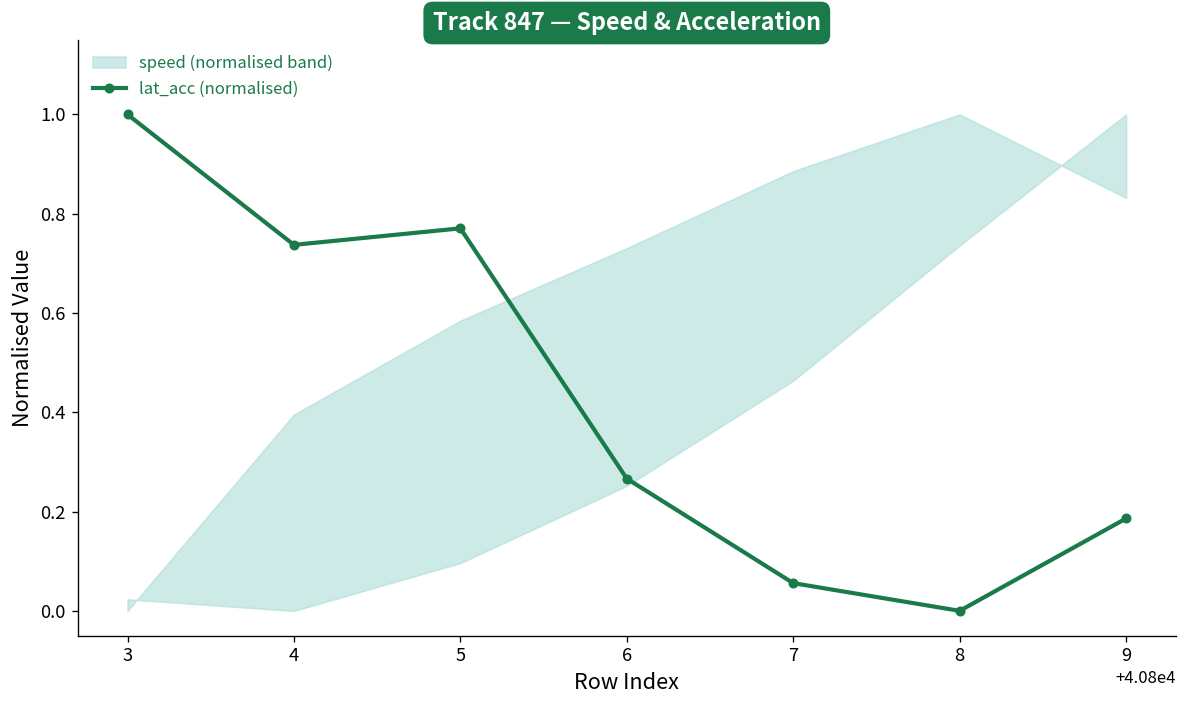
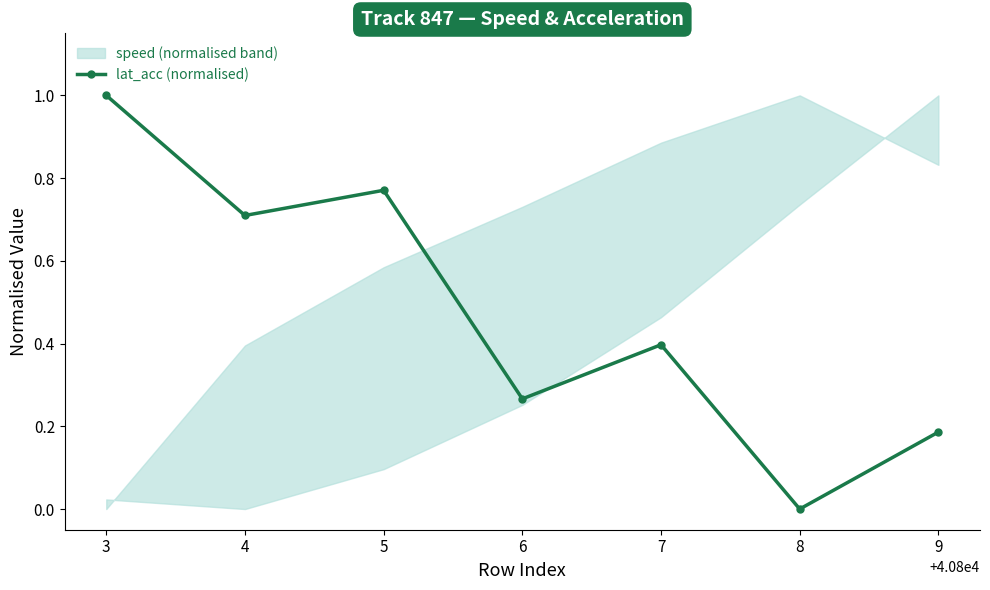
lat_acc (normalised), 4: 0.74 -> 0.71
lat_acc (normalised), 7: 0.06 -> 0.40
